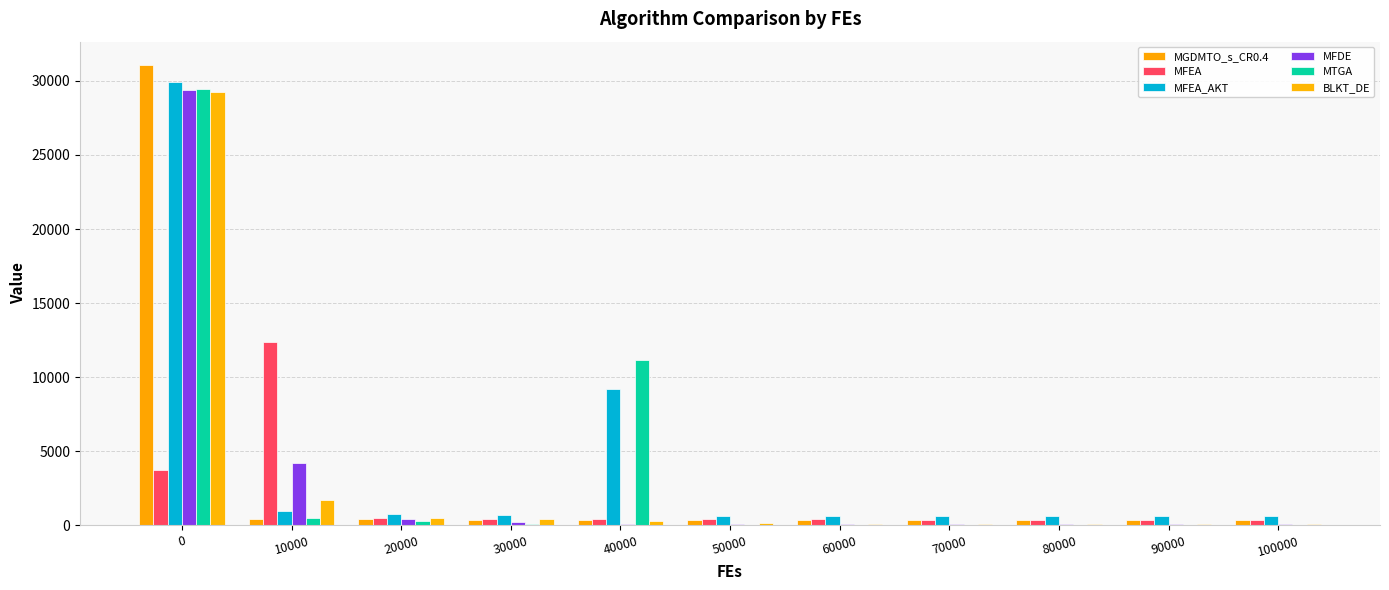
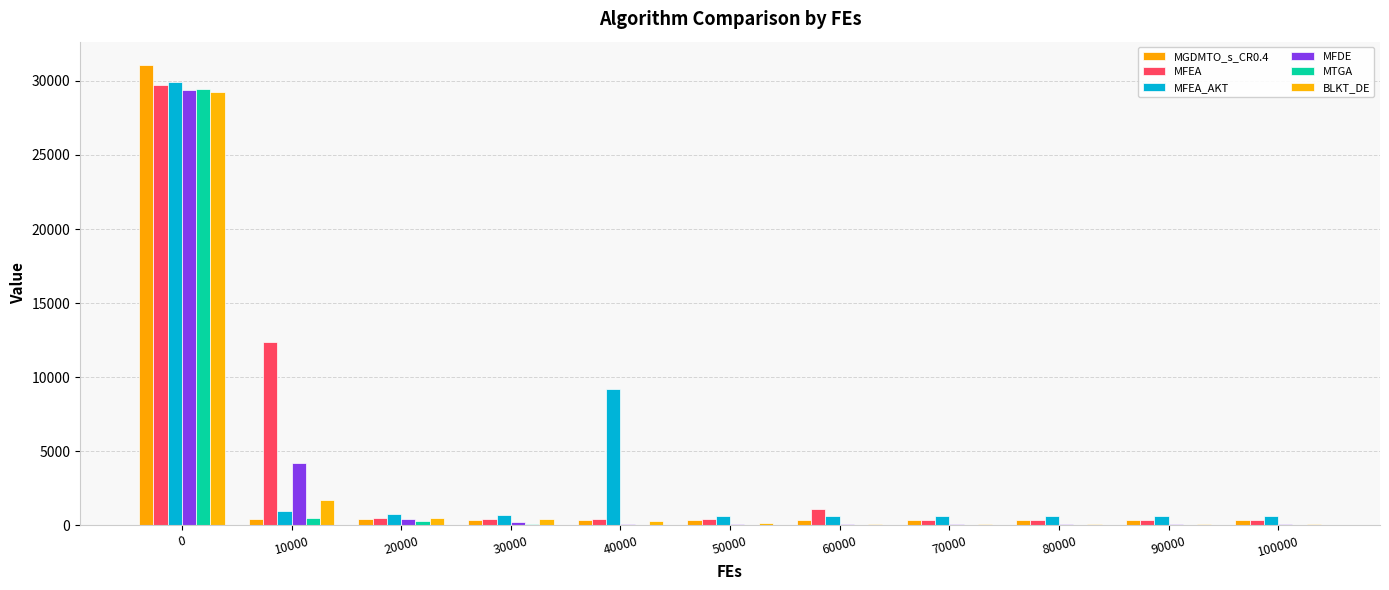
MFEA, 0: 3700 -> 29700
MTGA, 40000: 11200 -> 100
MFEA, 60000: 400 -> 1100
